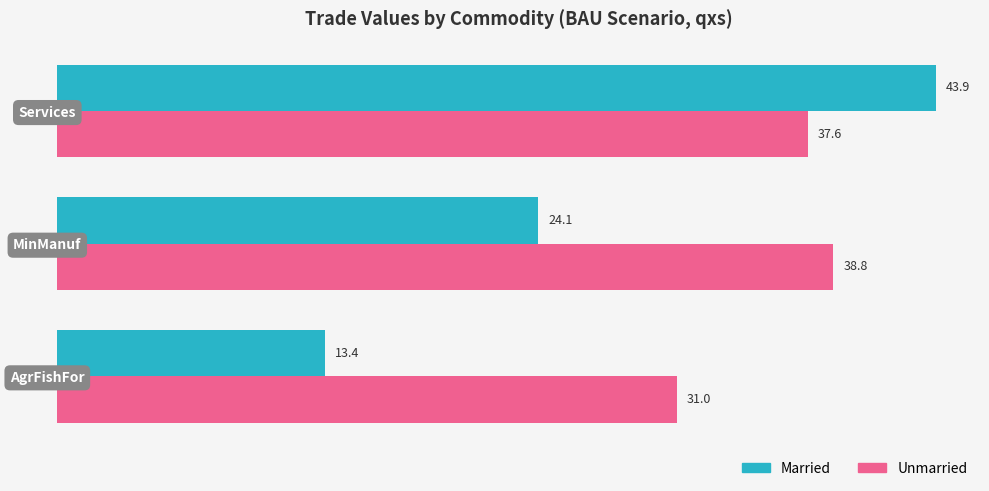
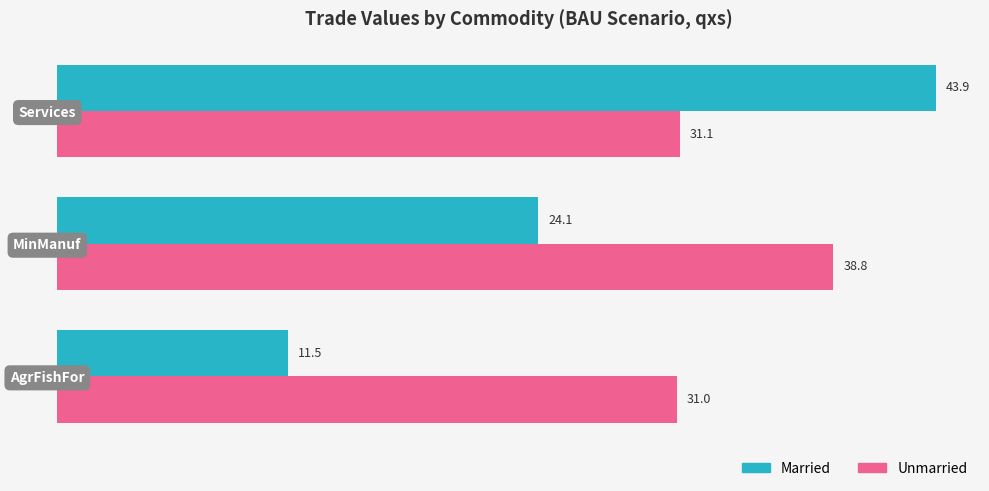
Unmarried, Services: 37.6 -> 31.1
Married, AgrFishFor: 13.4 -> 11.5
